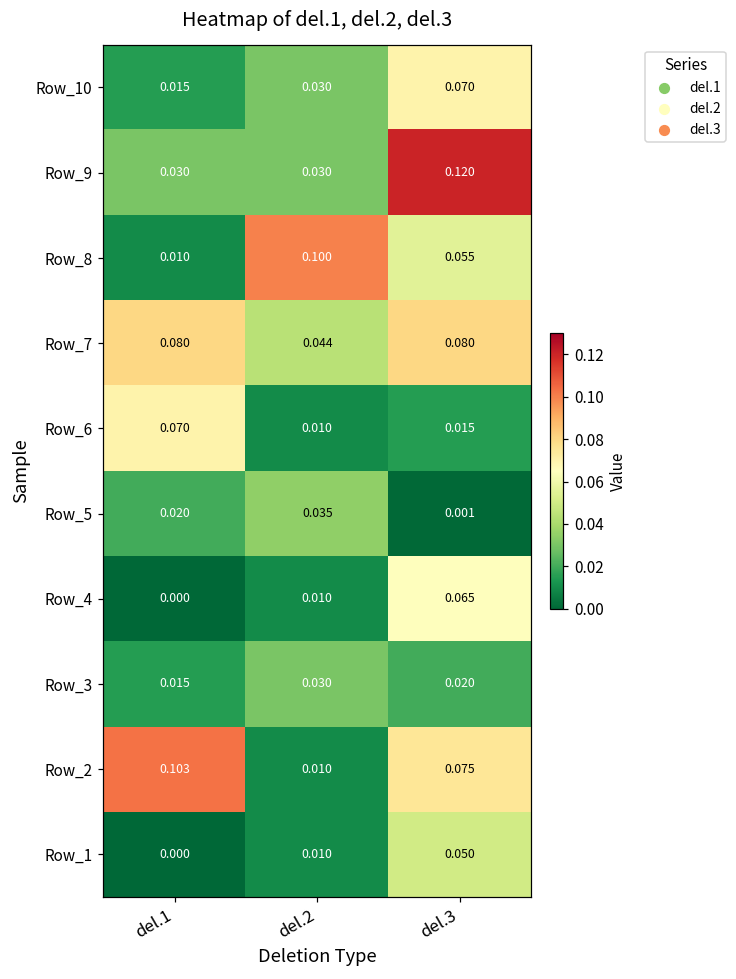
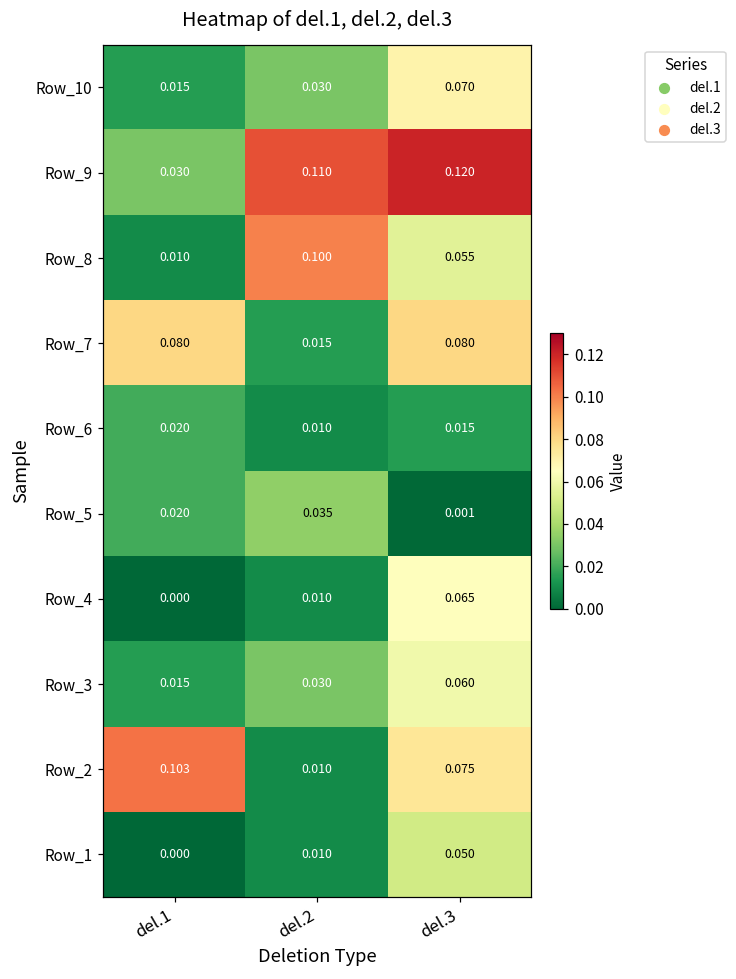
Row_9, del.2: 0.030 -> 0.110
Row_7, del.2: 0.044 -> 0.015
Row_6, del.1: 0.070 -> 0.020
Row_3, del.3: 0.020 -> 0.060
